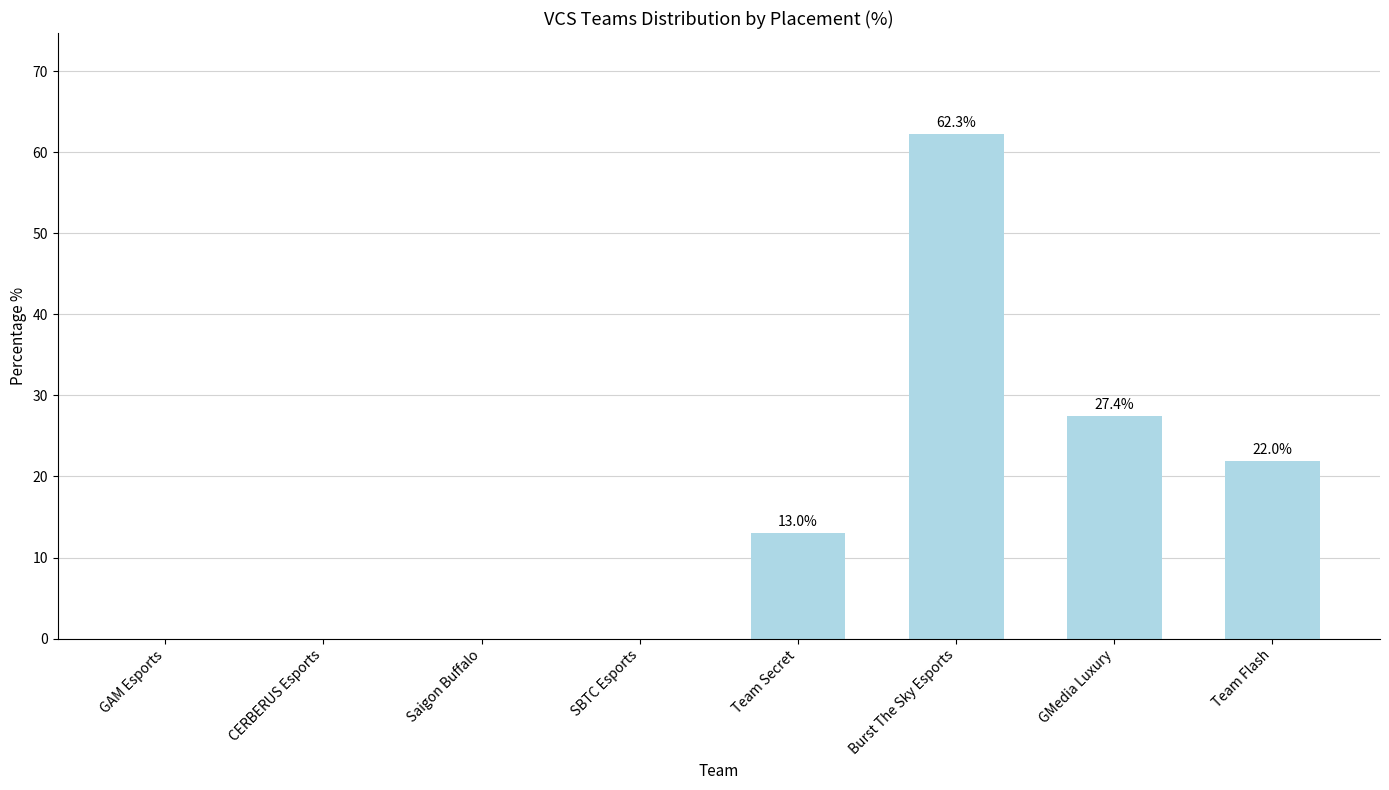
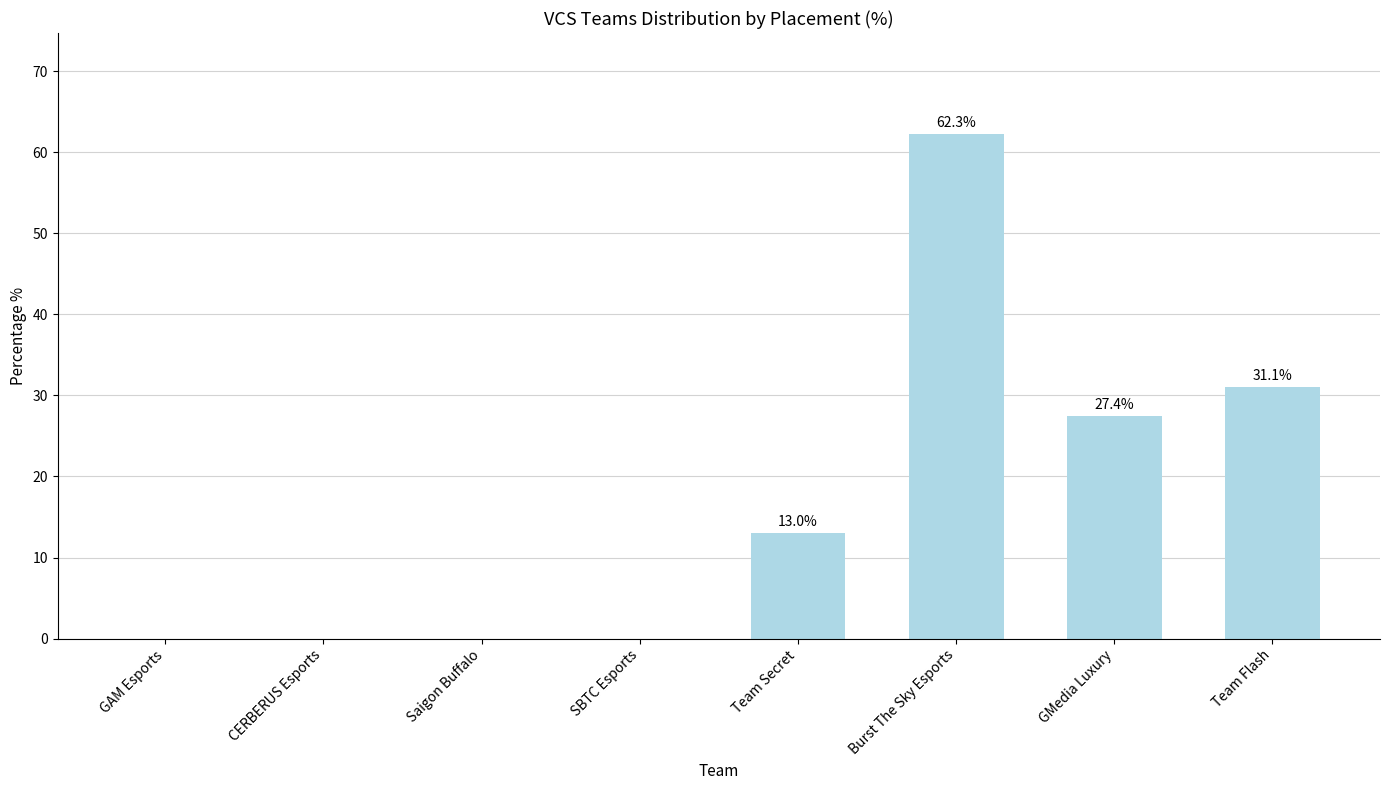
Team Flash: 22.0% -> 31.1%
